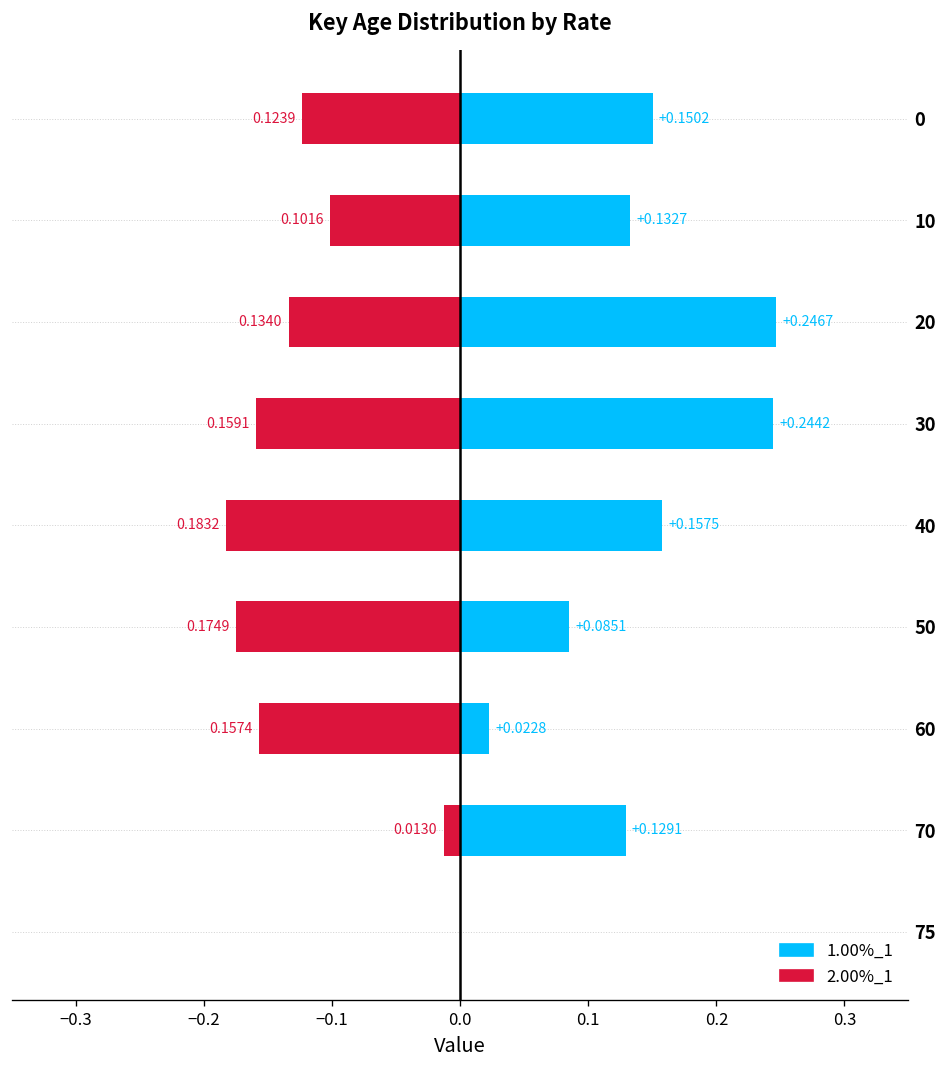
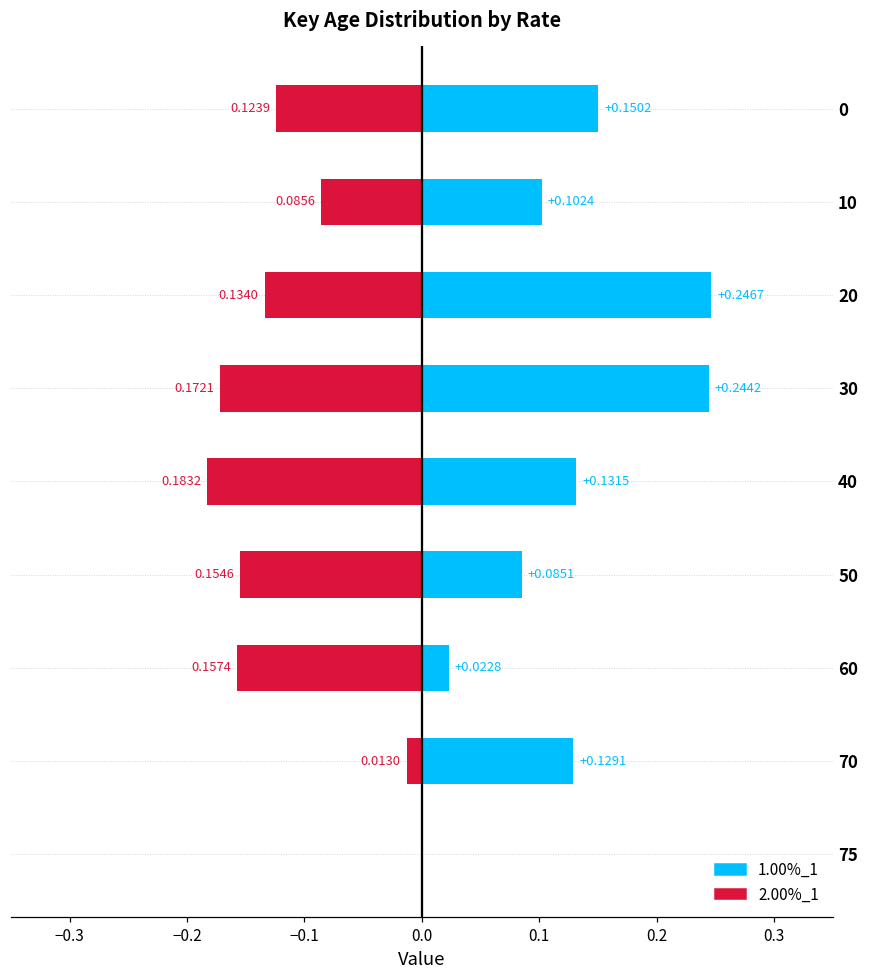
1.00%_1, 10: +0.1327 -> +0.1024
2.00%_1, 10: 0.1016 -> 0.0856
2.00%_1, 30: 0.1591 -> 0.1721
1.00%_1, 40: +0.1575 -> +0.1315
2.00%_1, 50: 0.1749 -> 0.1546
